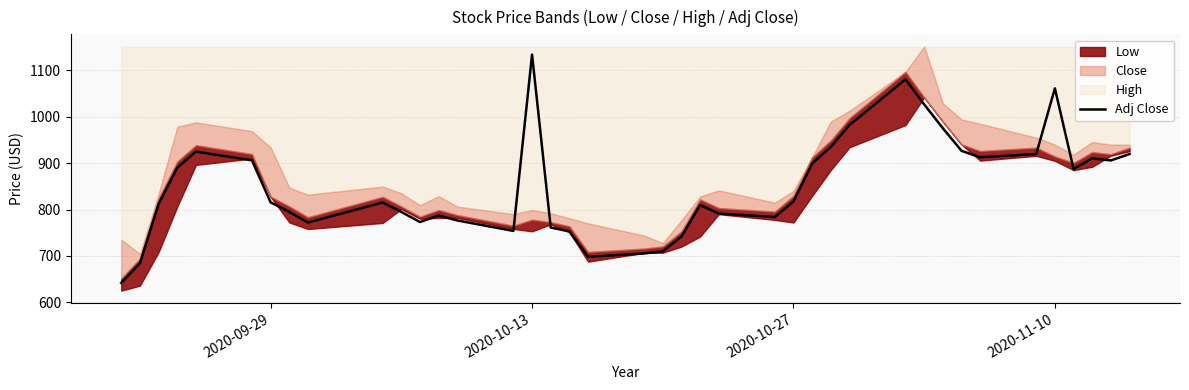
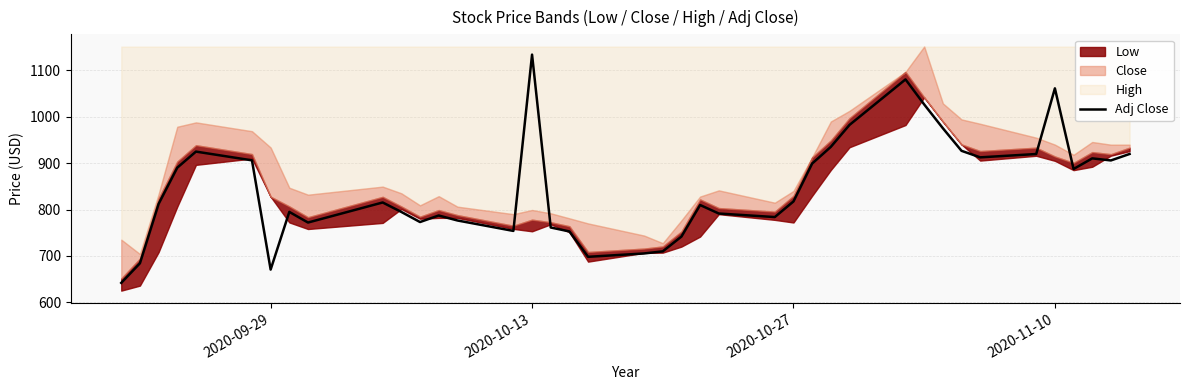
Adj Close, 2020-09-29: 820 -> 670
